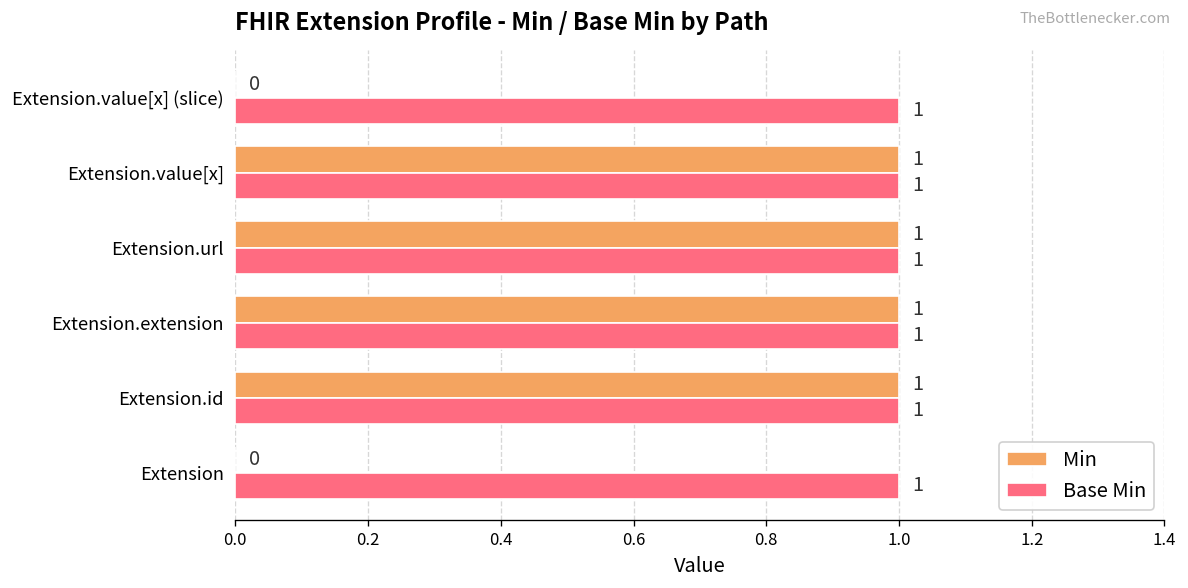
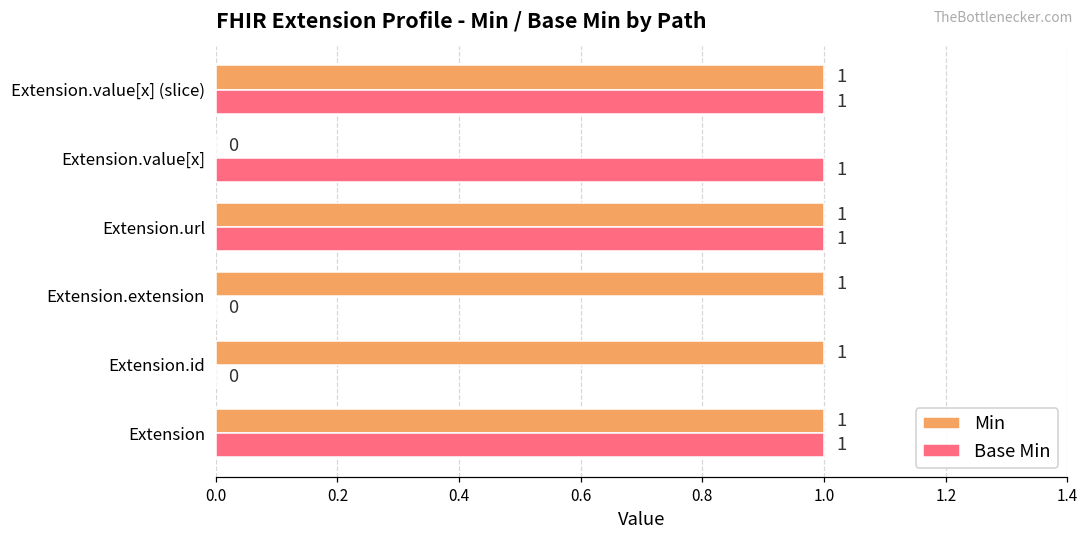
Min, Extension.value[x] (slice): 0 -> 1
Min, Extension.value[x]: 1 -> 0
Base Min, Extension.extension: 1 -> 0
Base Min, Extension.id: 1 -> 0
Min, Extension: 0 -> 1
